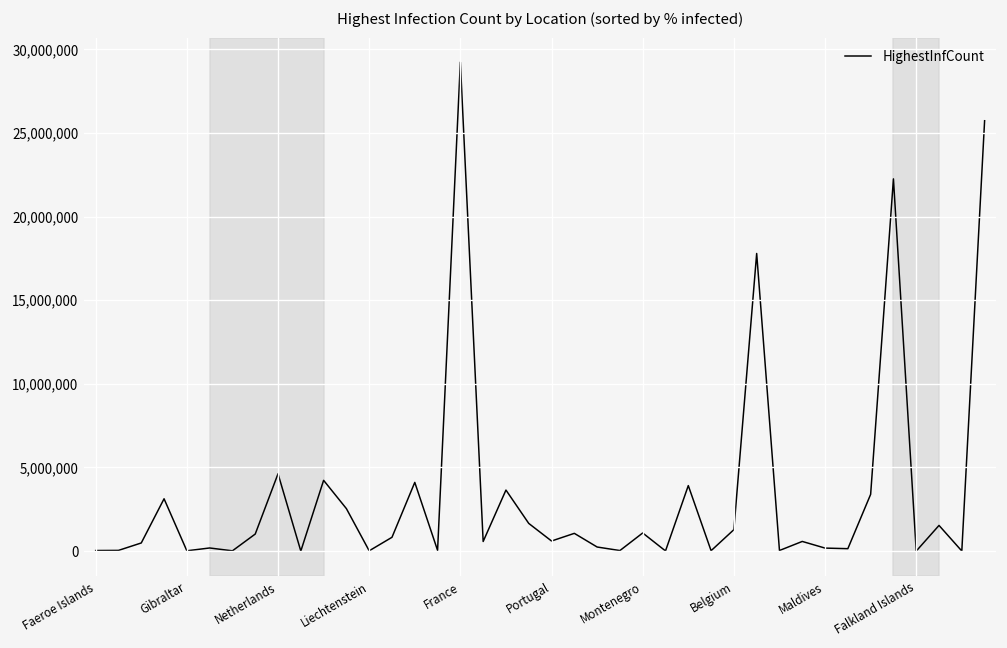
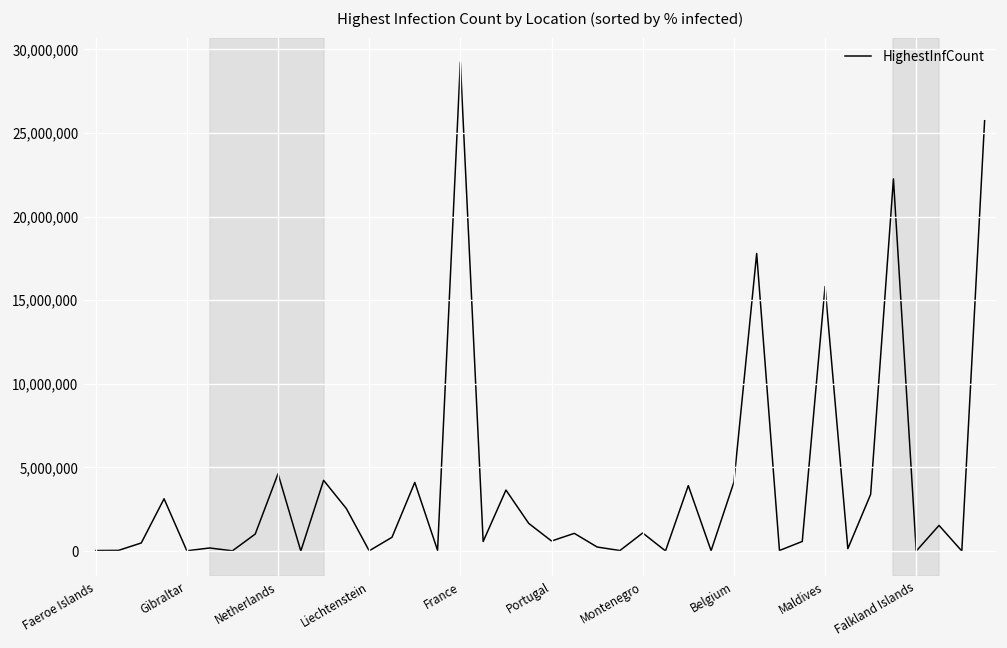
Belgium: 1,300,000 -> 4,100,000
Maldives: 200,000 -> 15,800,000
